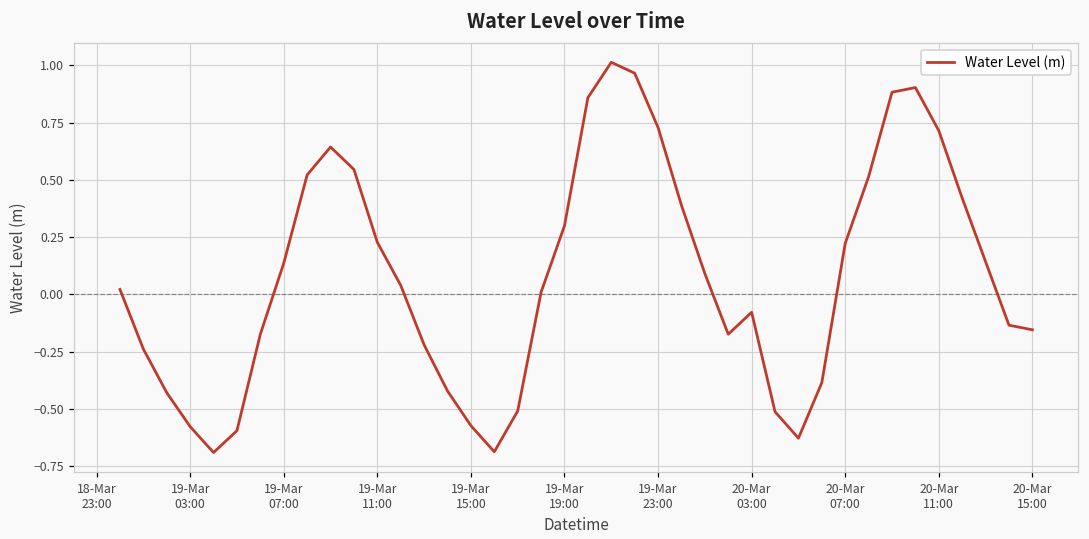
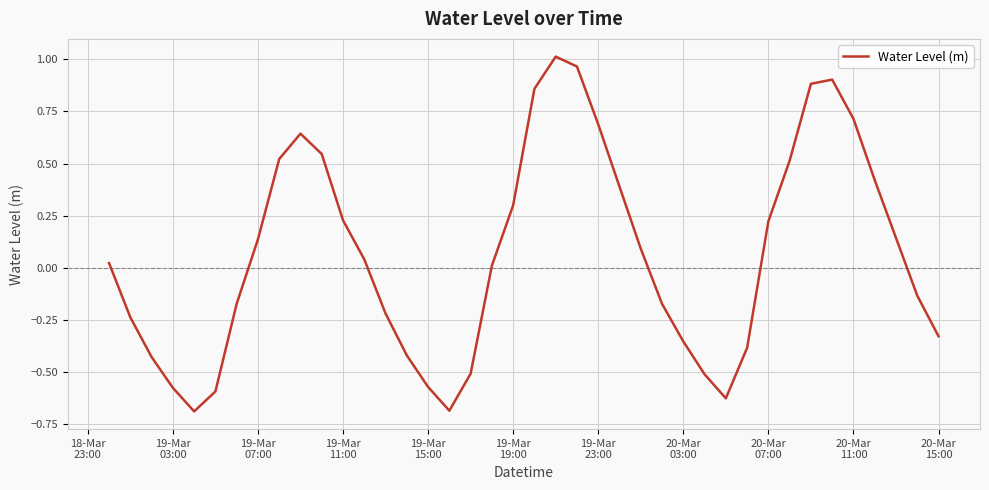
19-Mar 23:00: 0.73 -> 0.69
20-Mar 03:00: -0.08 -> -0.35
20-Mar 15:00: -0.15 -> -0.33
